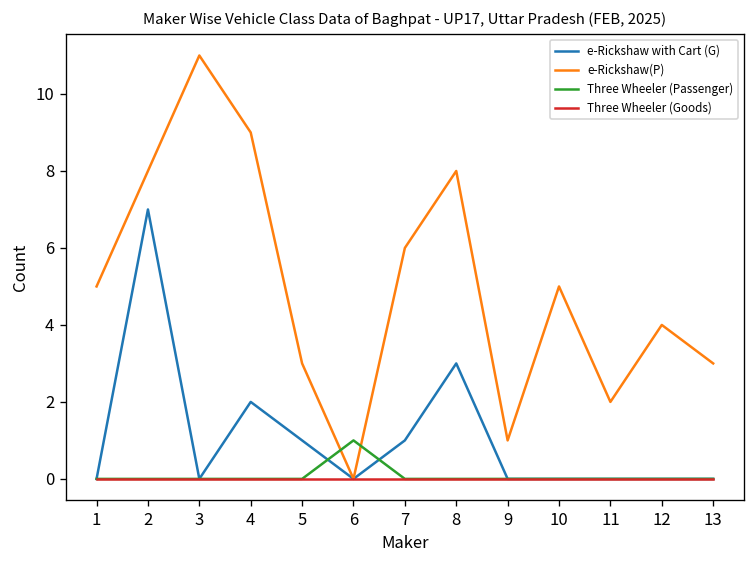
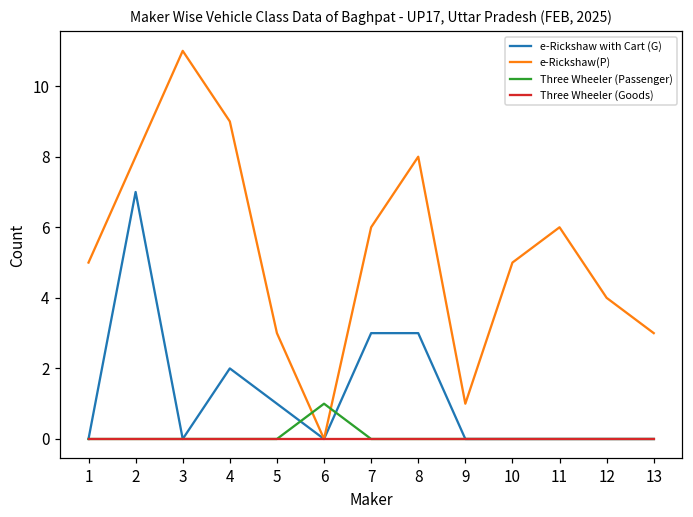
e-Rickshaw with Cart (G), 7: 1 -> 3
e-Rickshaw(P), 11: 2 -> 6
